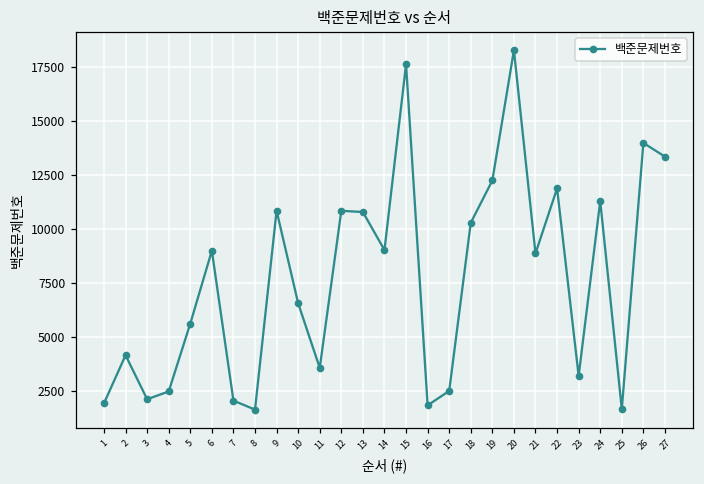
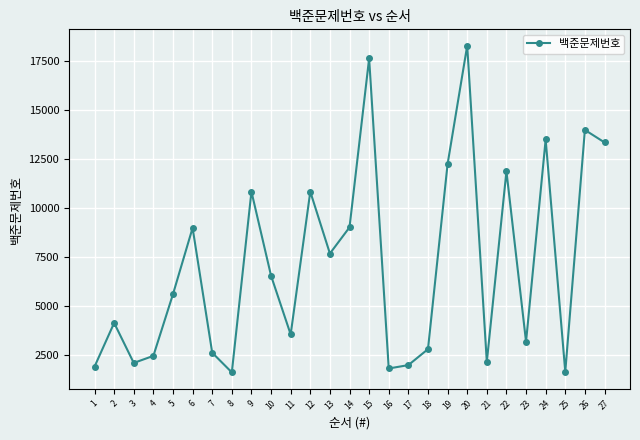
7: 2000 -> 2600
13: 10800 -> 7700
17: 2500 -> 2000
18: 10300 -> 2800
21: 8900 -> 2200
24: 11300 -> 13500
